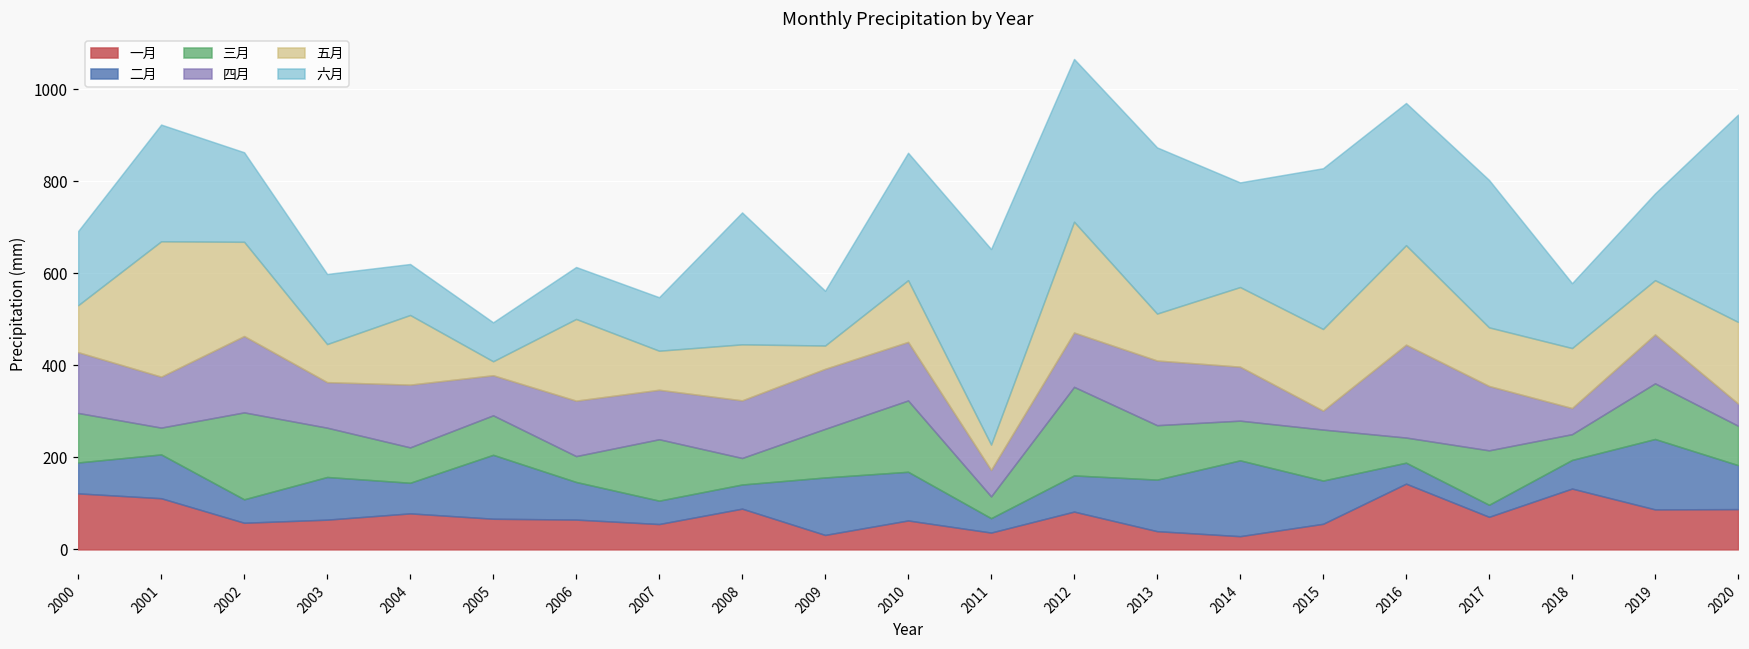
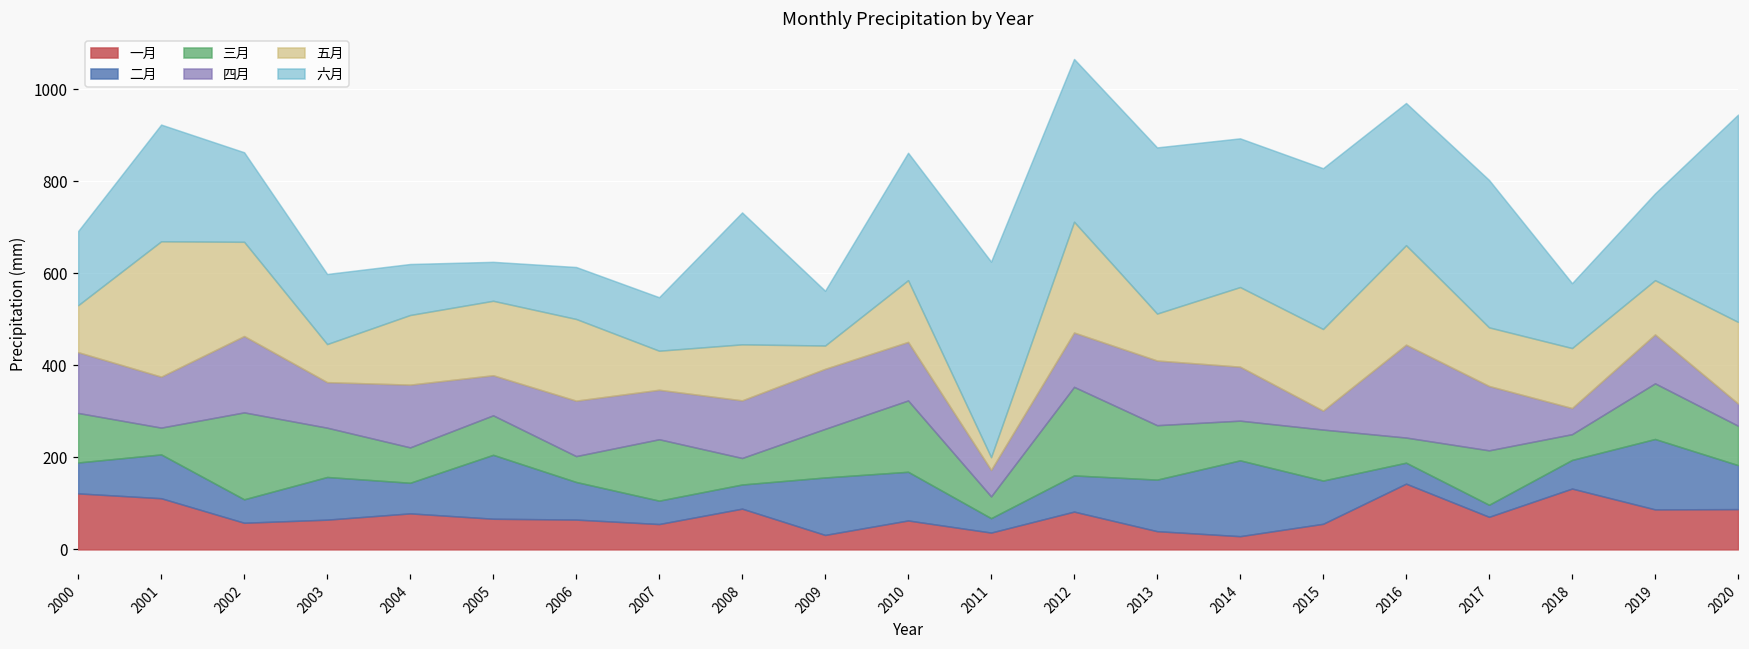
五月, 2005: 30 -> 160
五月, 2011: 60 -> 30
六月, 2014: 230 -> 320
